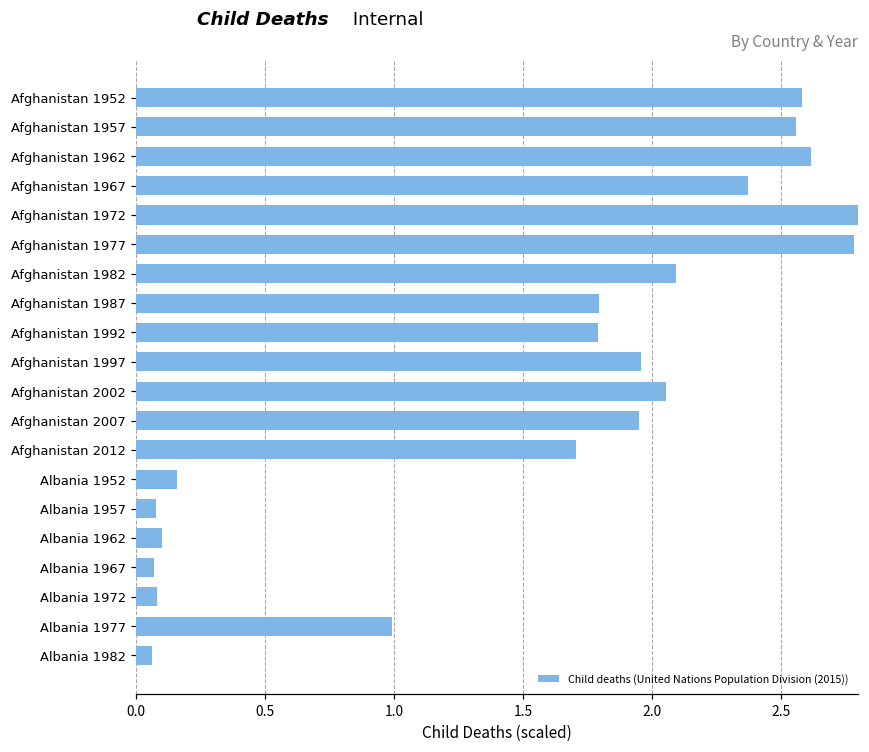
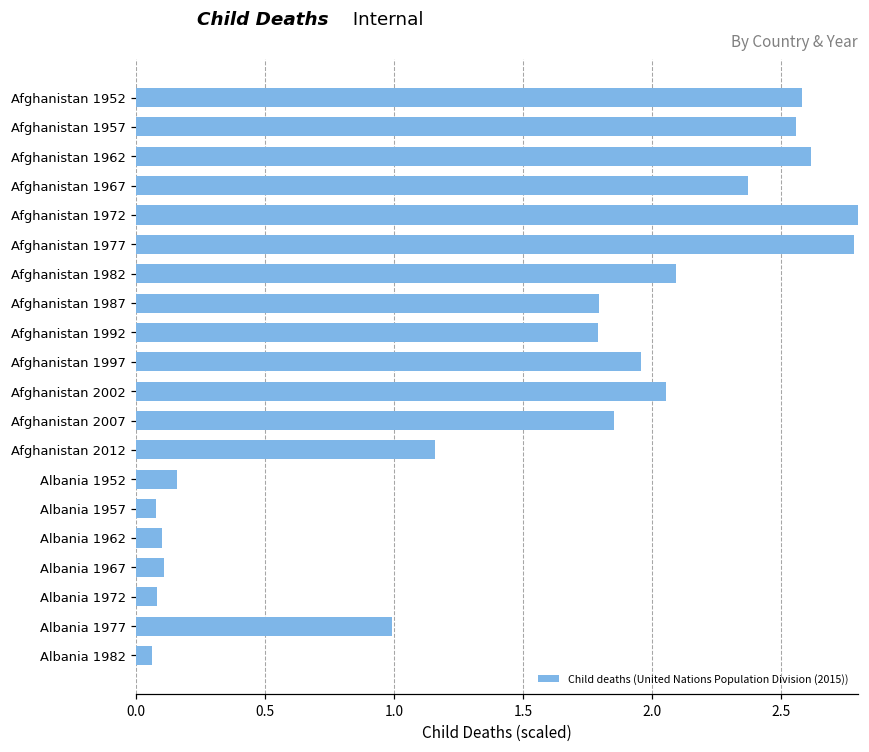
Afghanistan 2007: 1.95 -> 1.85
Afghanistan 2012: 1.71 -> 1.16
Albania 1967: 0.07 -> 0.11
